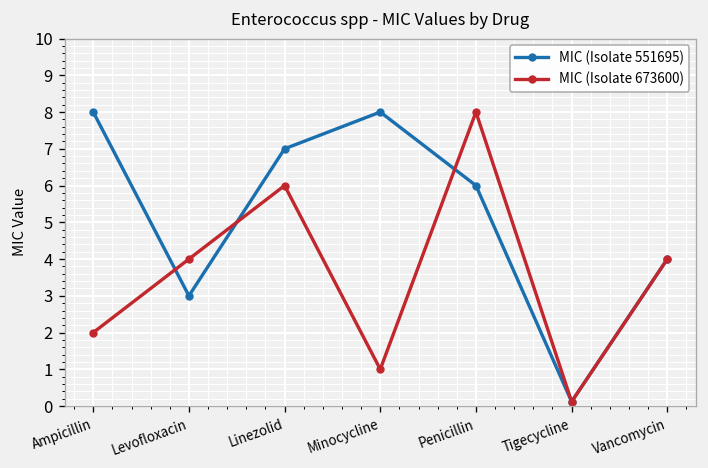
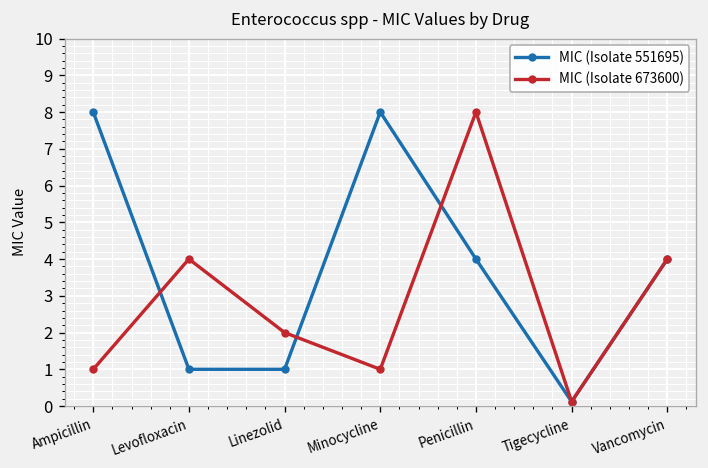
MIC (Isolate 673600), Ampicillin: 2 -> 1
MIC (Isolate 551695), Levofloxacin: 3 -> 1
MIC (Isolate 551695), Linezolid: 7 -> 1
MIC (Isolate 673600), Linezolid: 6 -> 2
MIC (Isolate 551695), Penicillin: 6 -> 4
